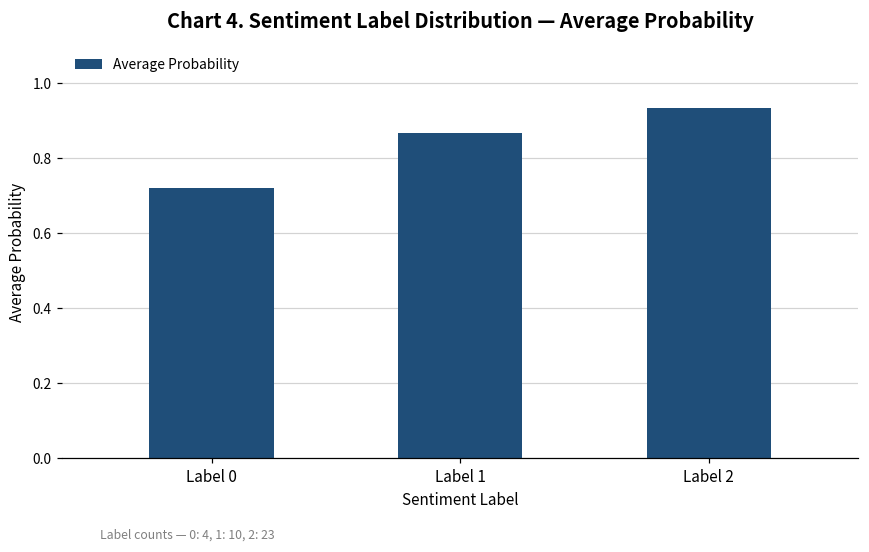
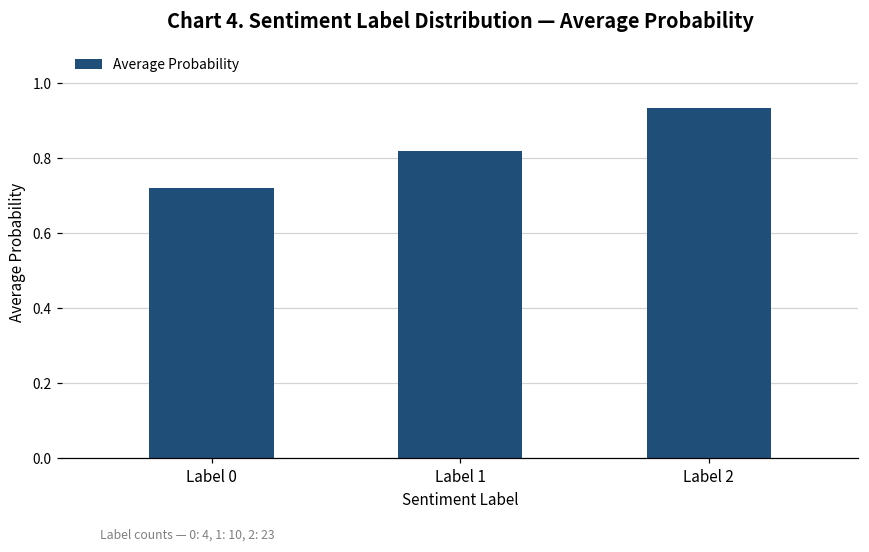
Label 1: 0.87 -> 0.82
